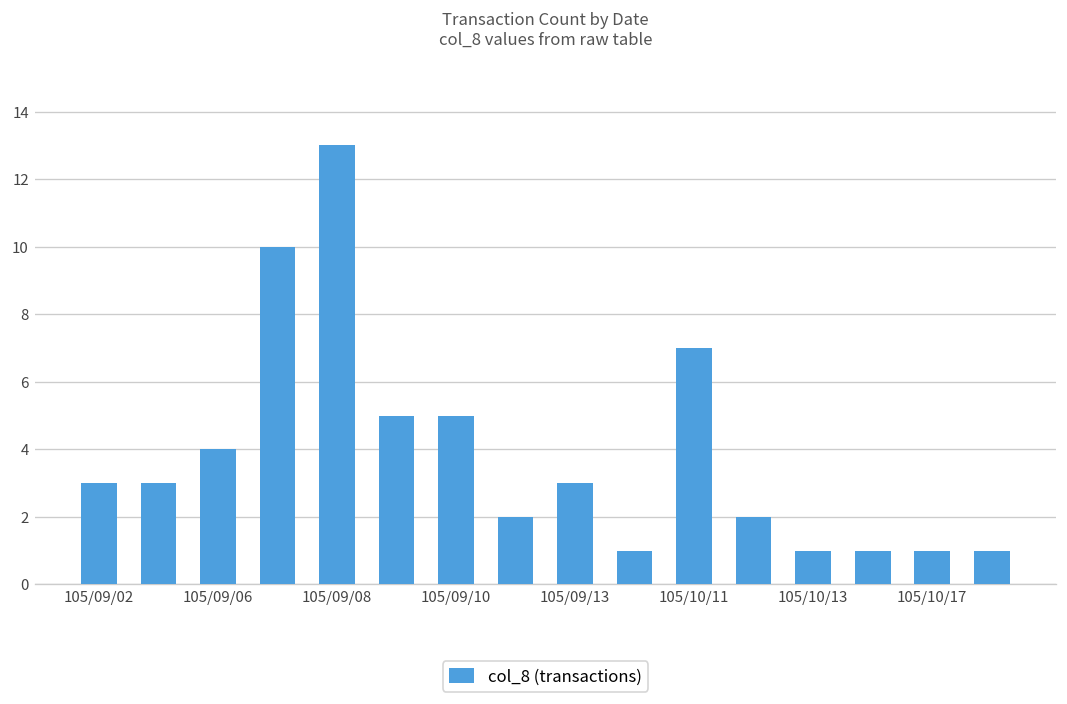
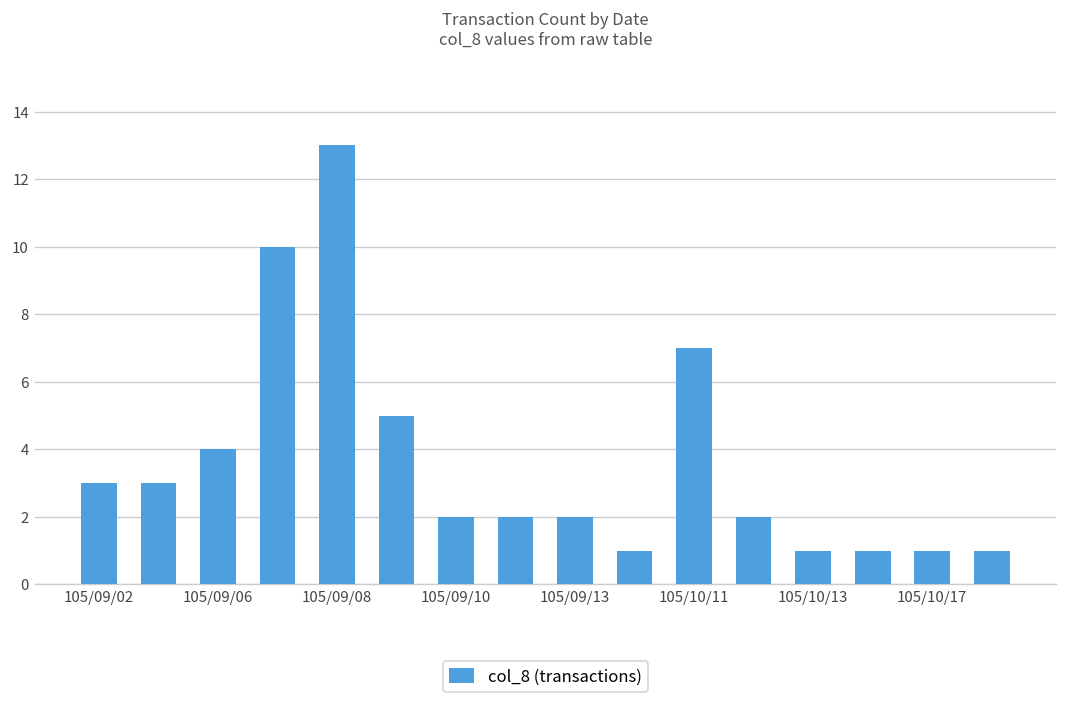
105/09/10: 5 -> 2
105/09/13: 3 -> 2
